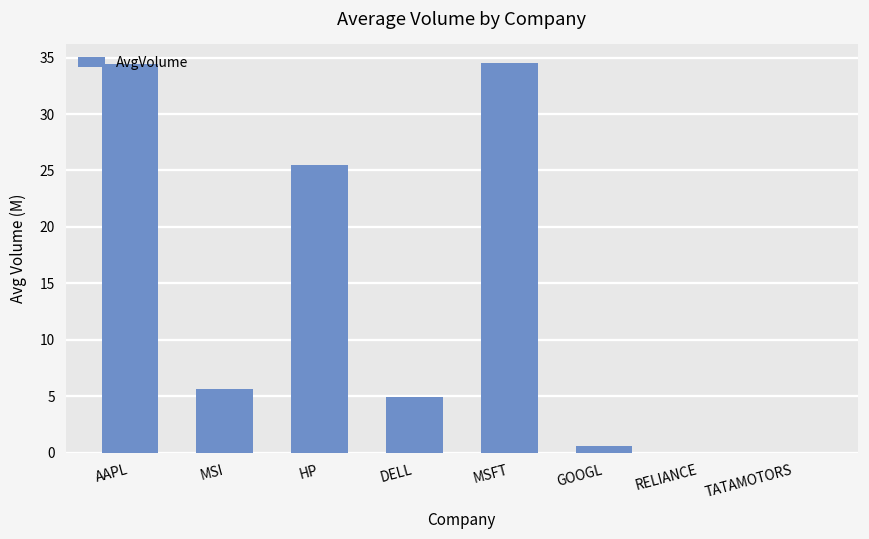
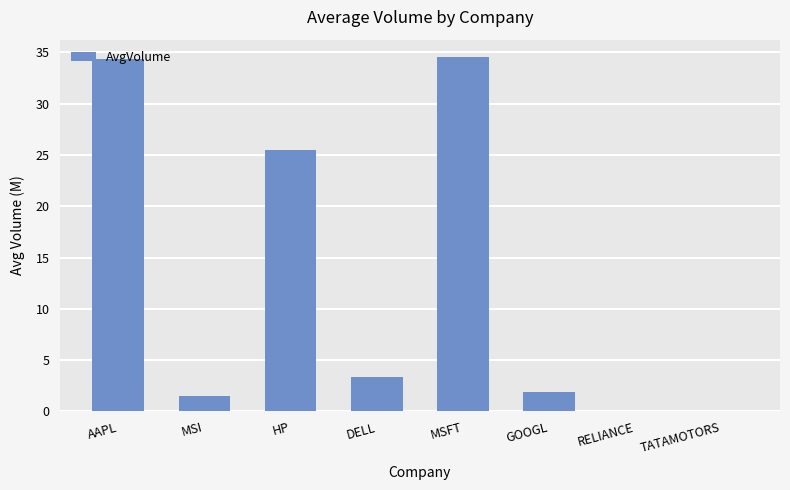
MSI: 5.6 -> 1.5
DELL: 5.0 -> 3.4
GOOGL: 0.6 -> 1.9
